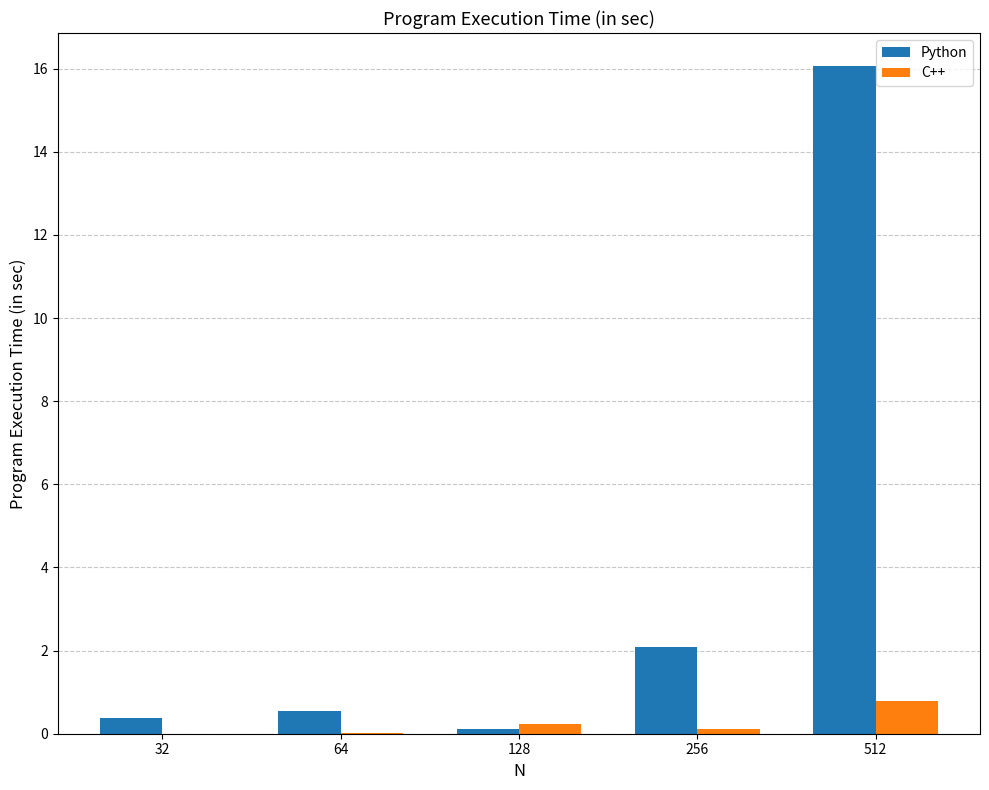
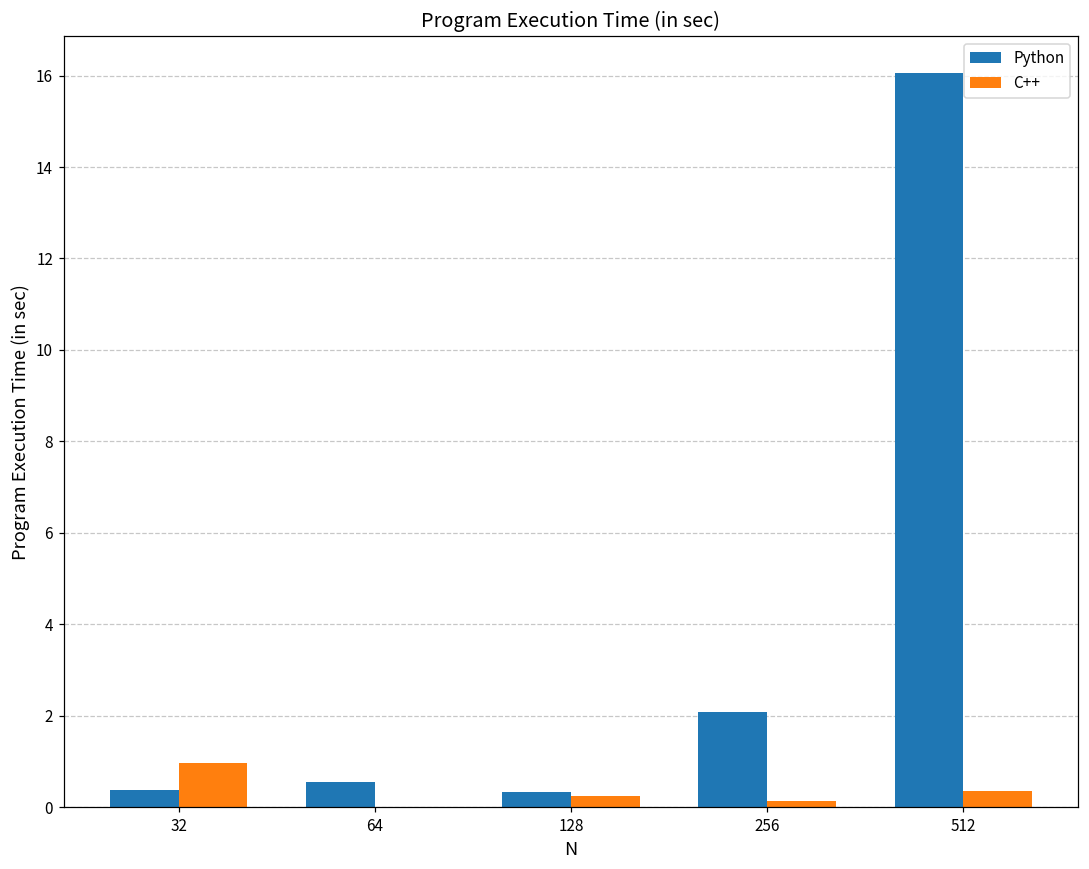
C++, 32: 0.0 -> 1.0
Python, 128: 0.1 -> 0.3
C++, 512: 0.8 -> 0.4
